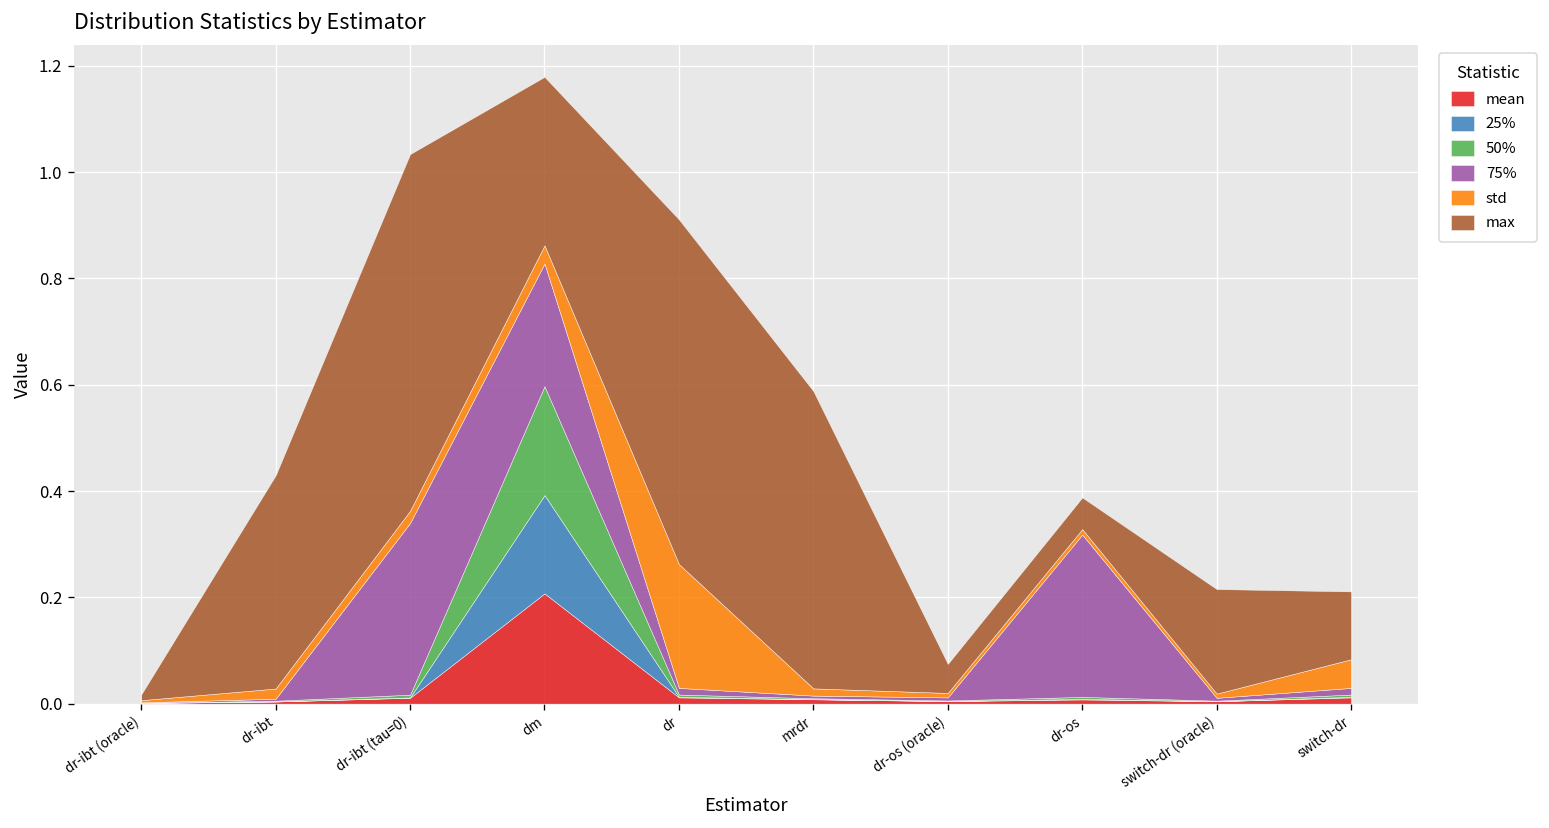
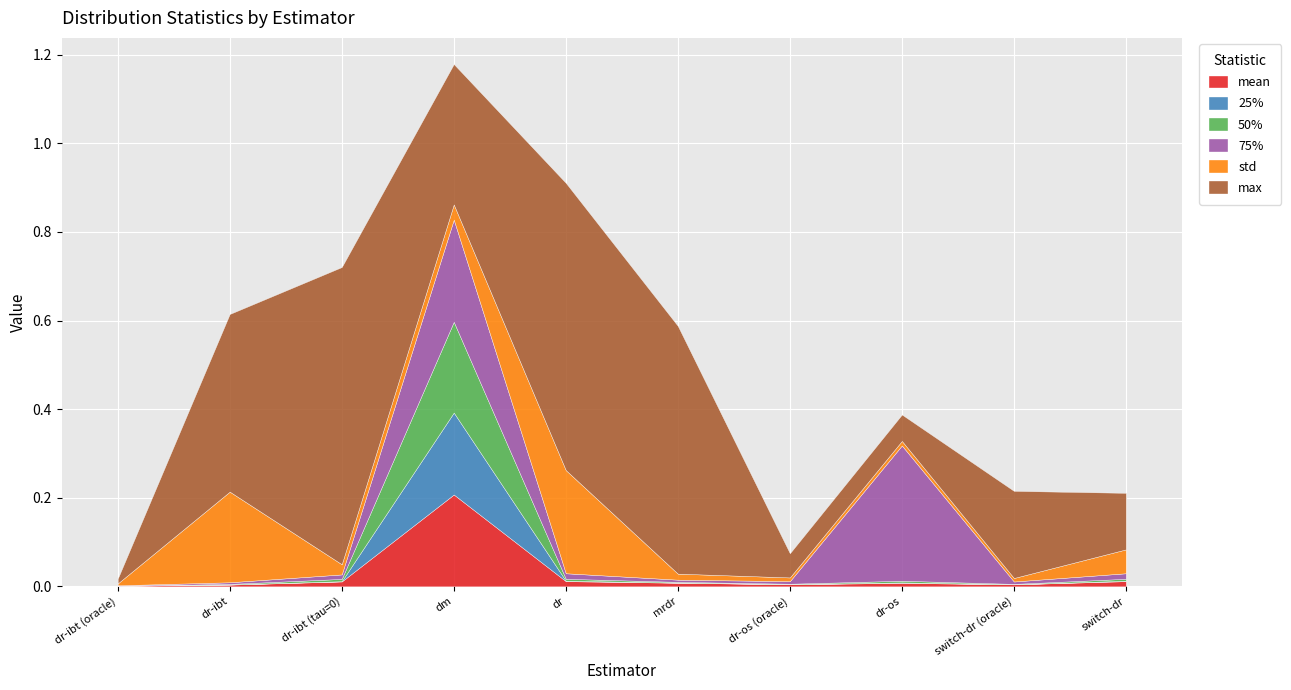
std, dr-ibt: 0.02 -> 0.20
75%, dr-ibt (tau=0): 0.32 -> 0.01
